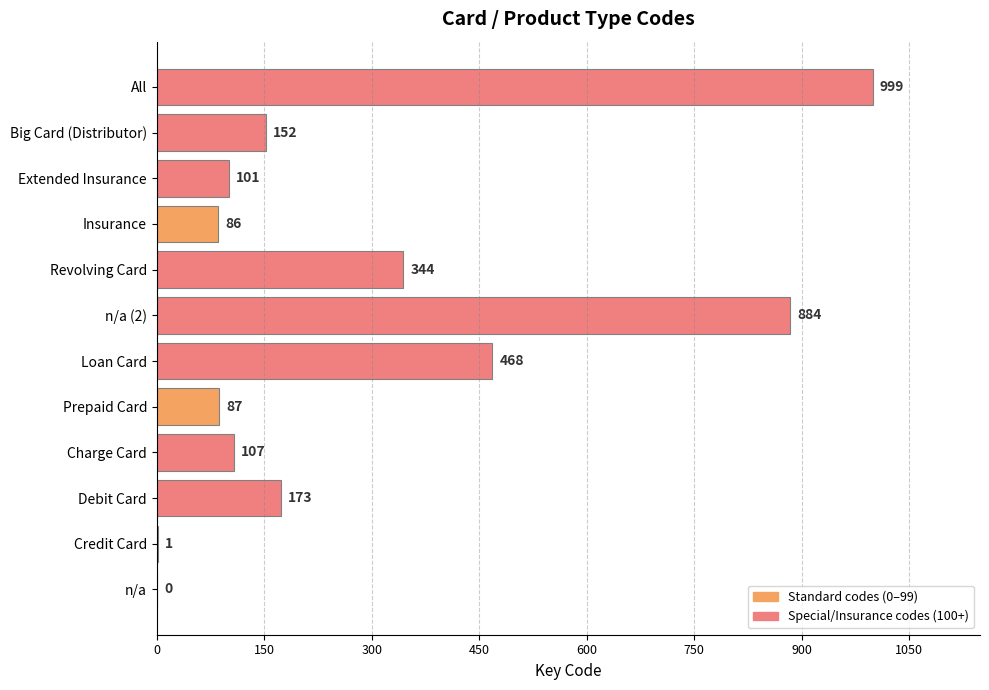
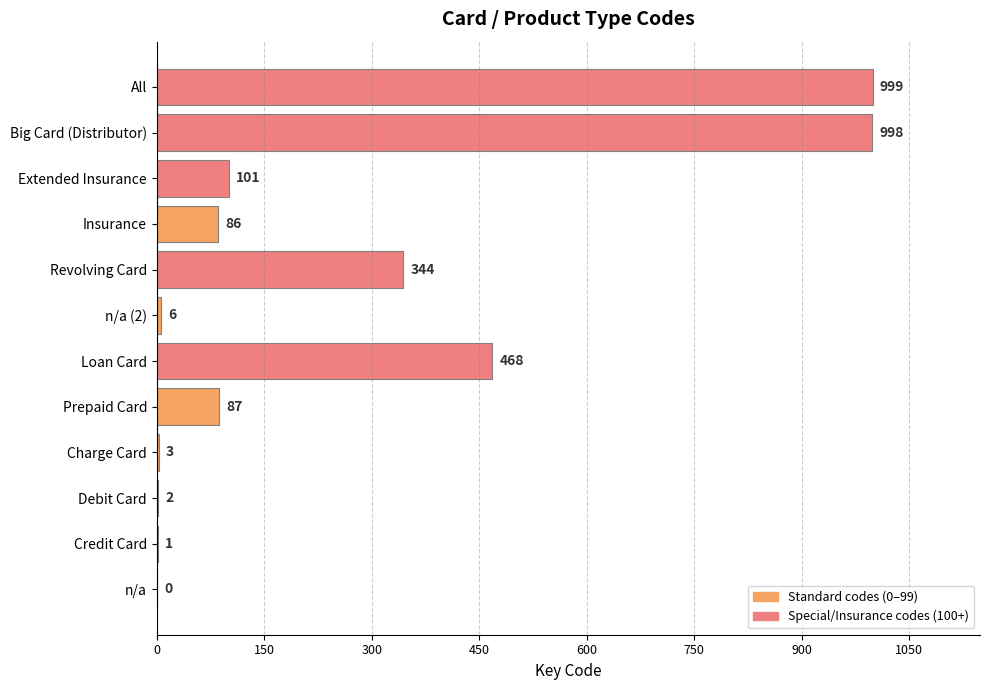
Big Card (Distributor): 152 -> 998
n/a (2): 884 -> 6
Charge Card: 107 -> 3
Debit Card: 173 -> 2
